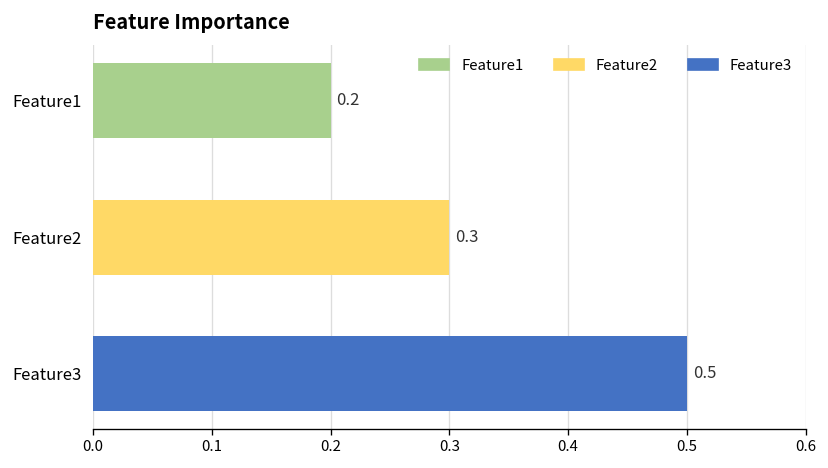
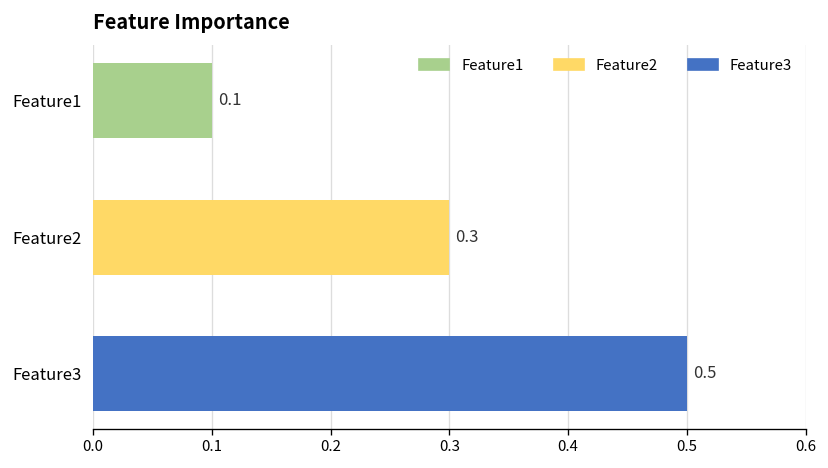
Feature1: 0.2 -> 0.1
